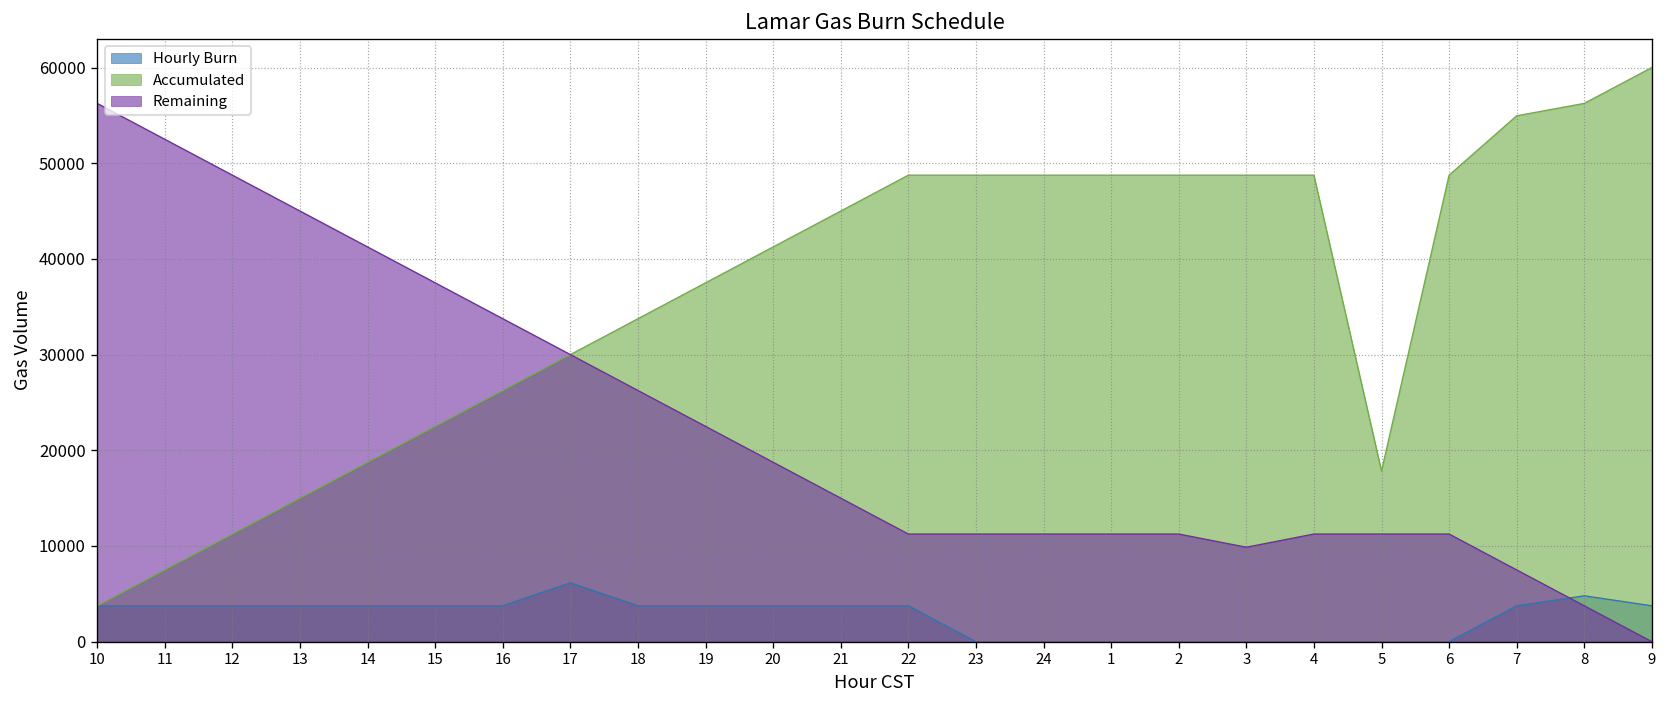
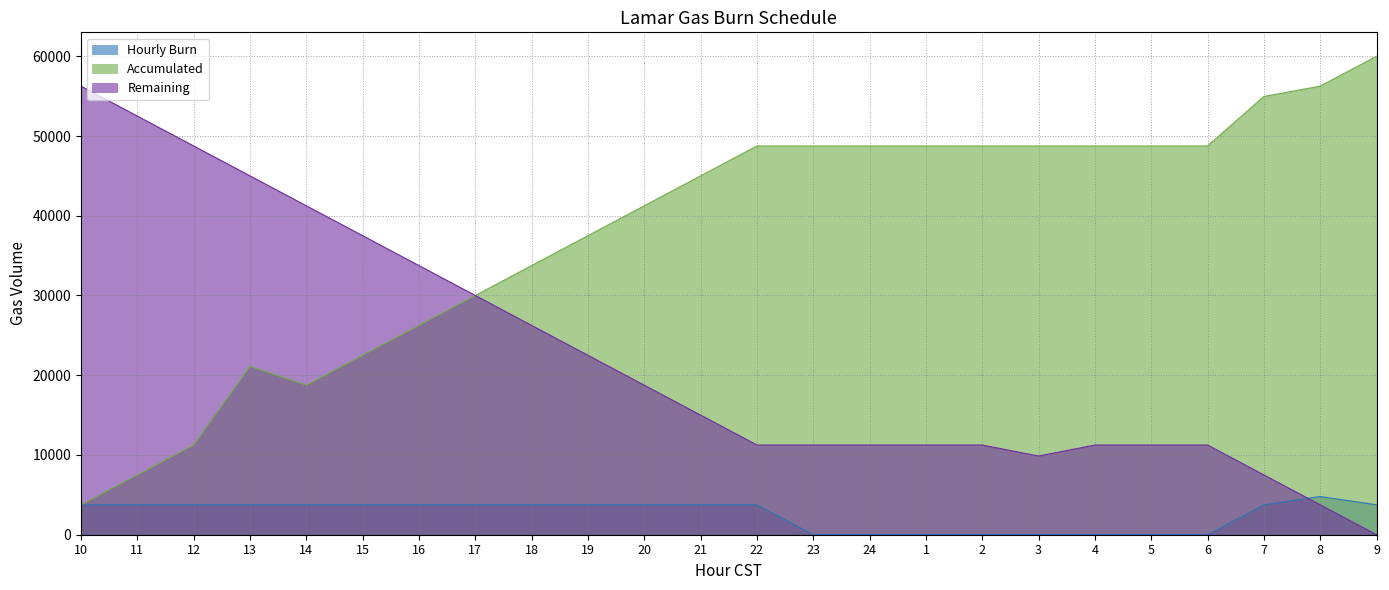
Accumulated, 13: 15000 -> 21000
Hourly Burn, 17: 6000 -> 4000
Accumulated, 5: 18000 -> 49000
